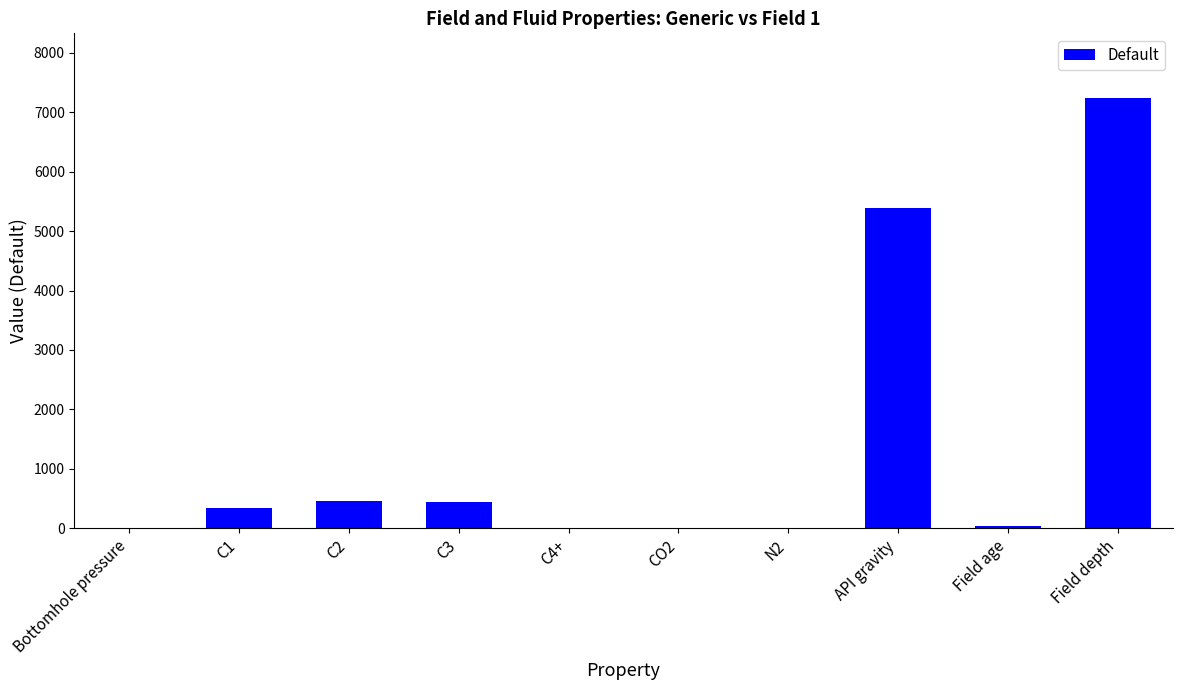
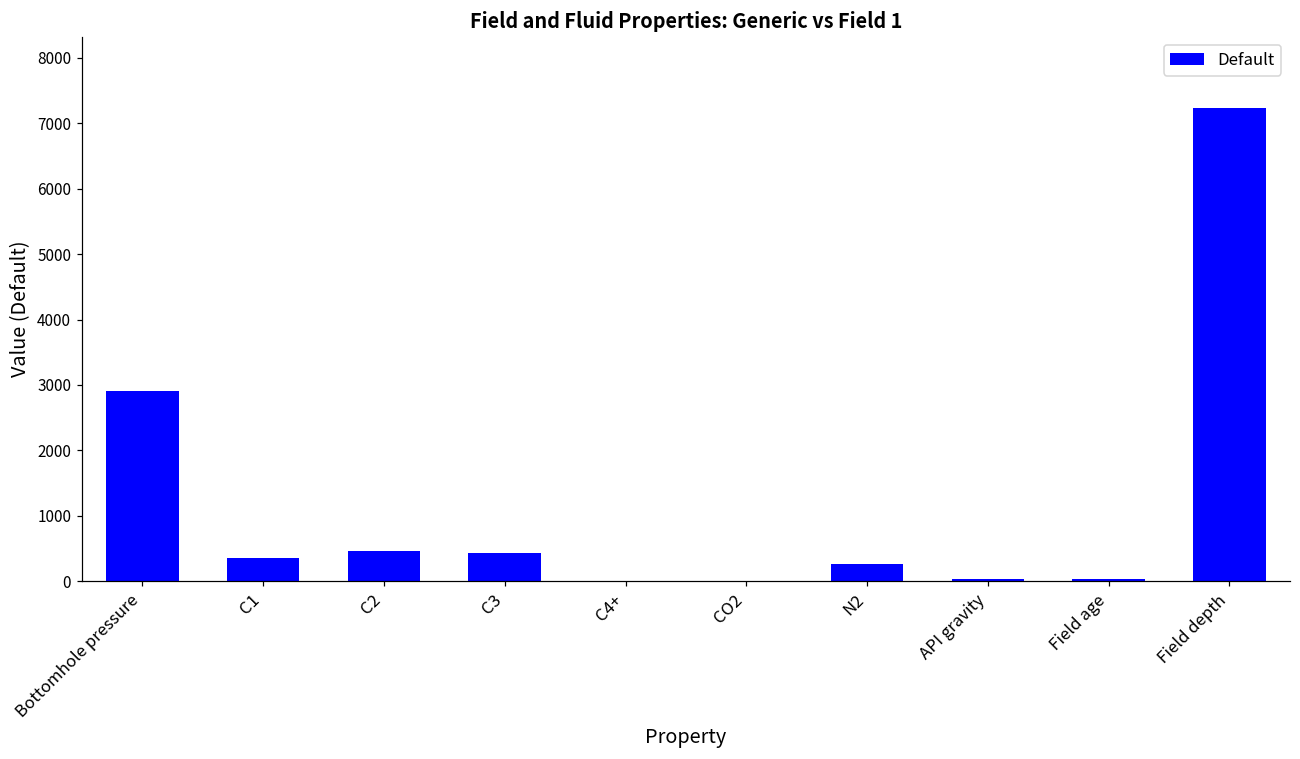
Bottomhole pressure: 0 -> 2900
N2: 0 -> 300
API gravity: 5400 -> 0
